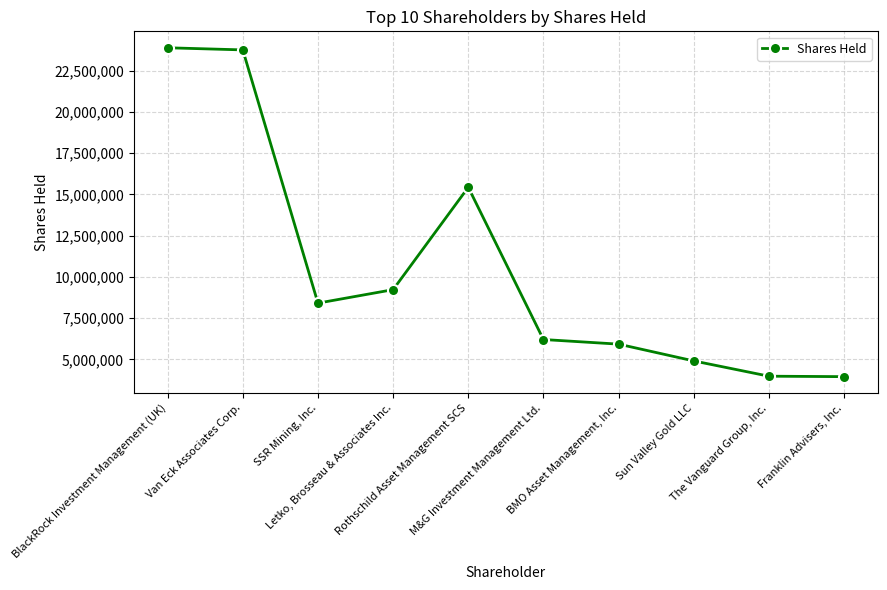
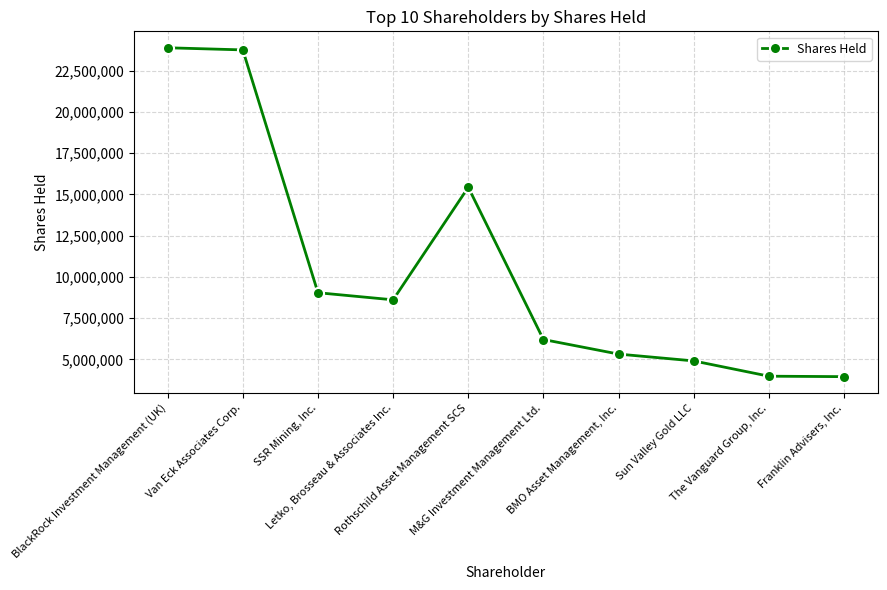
SSR Mining, Inc.: 8,400,000 -> 9,000,000
Letko, Brosseau & Associates Inc.: 9,200,000 -> 8,600,000
BMO Asset Management, Inc.: 5,900,000 -> 5,300,000
